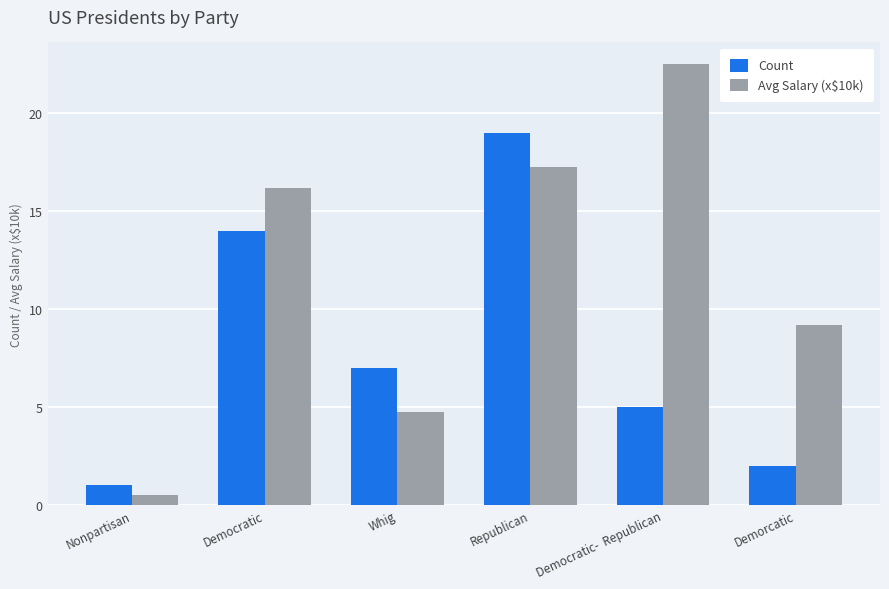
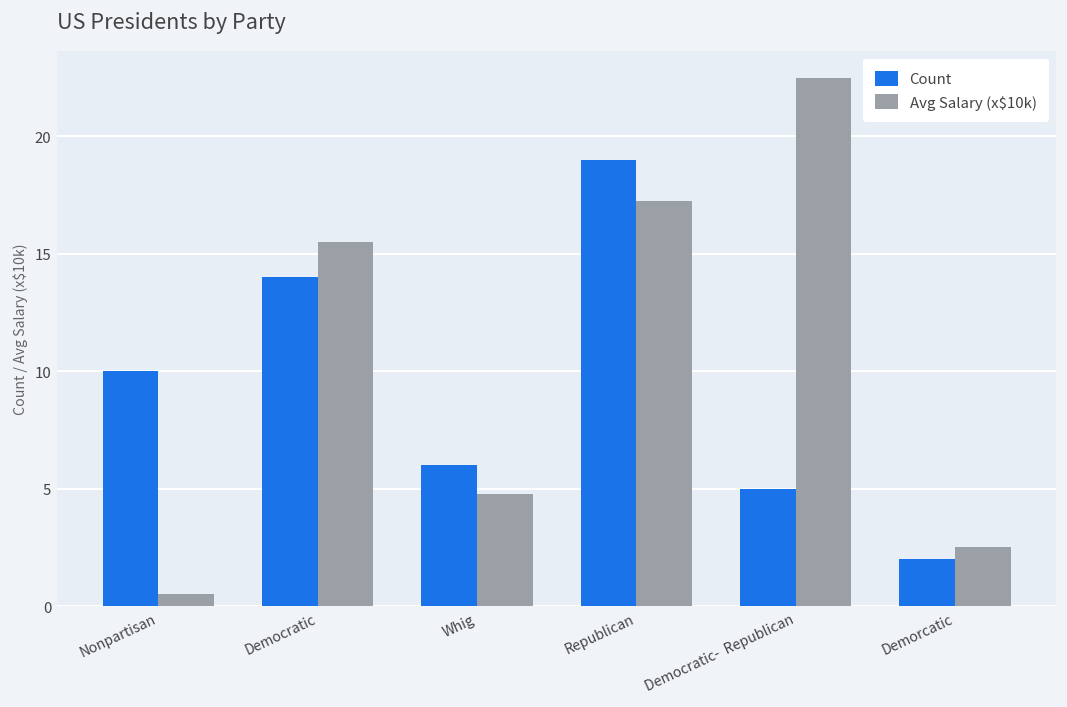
Count, Nonpartisan: 1 -> 10
Avg Salary (x$10k), Democratic: 16.2 -> 15.5
Count, Whig: 7 -> 6
Avg Salary (x$10k), Demorcatic: 9.2 -> 2.5
